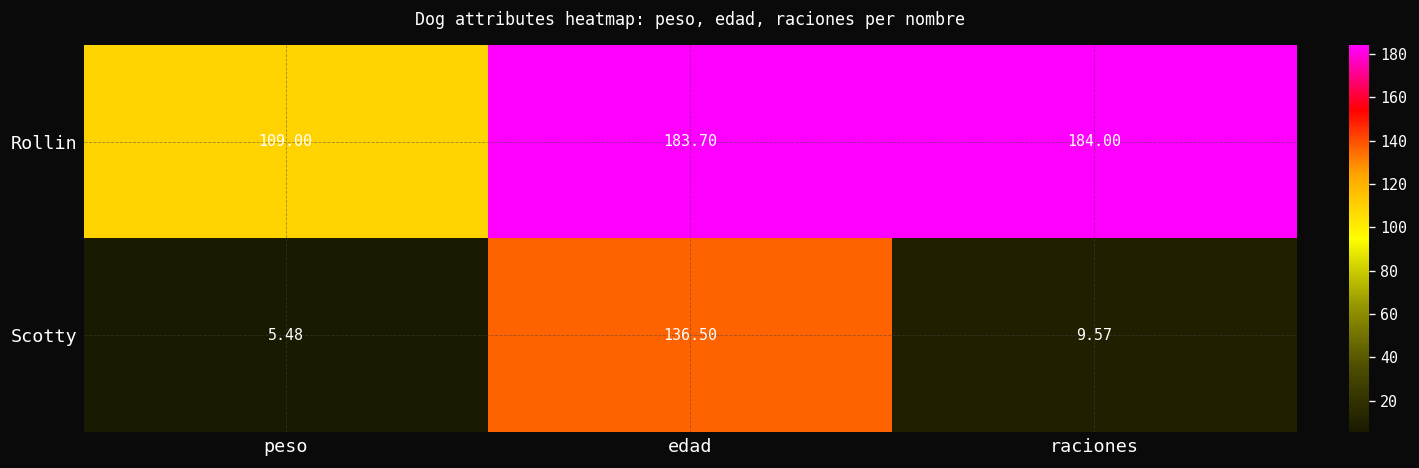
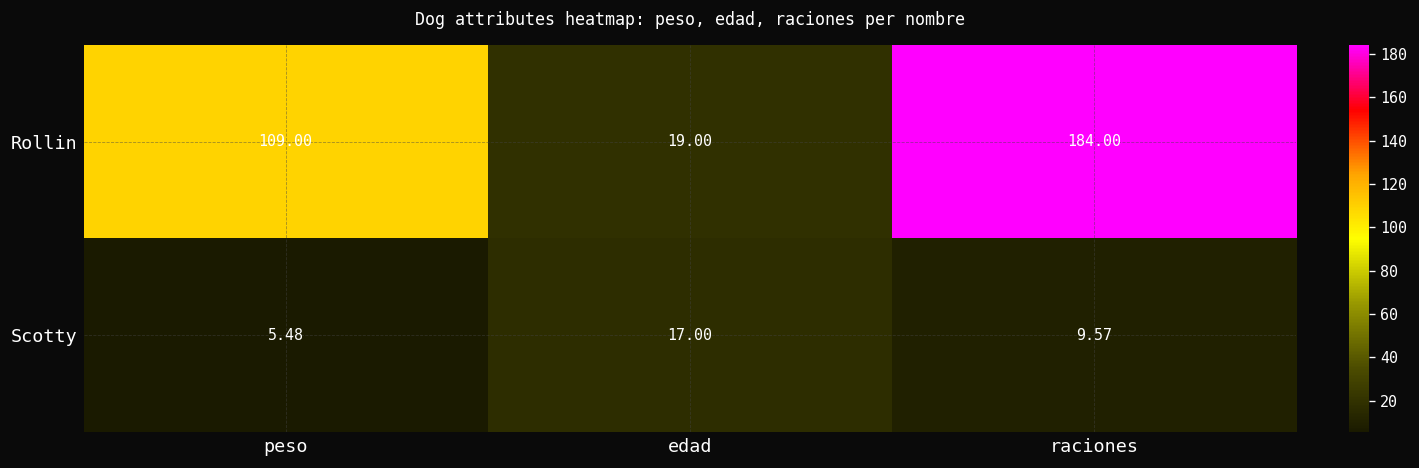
Rollin, edad: 183.70 -> 19.00
Scotty, edad: 136.50 -> 17.00
